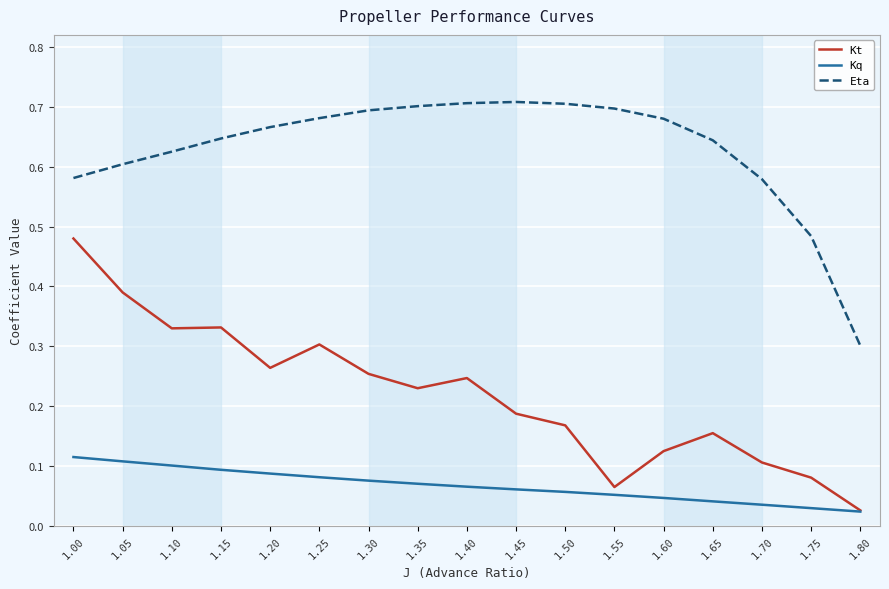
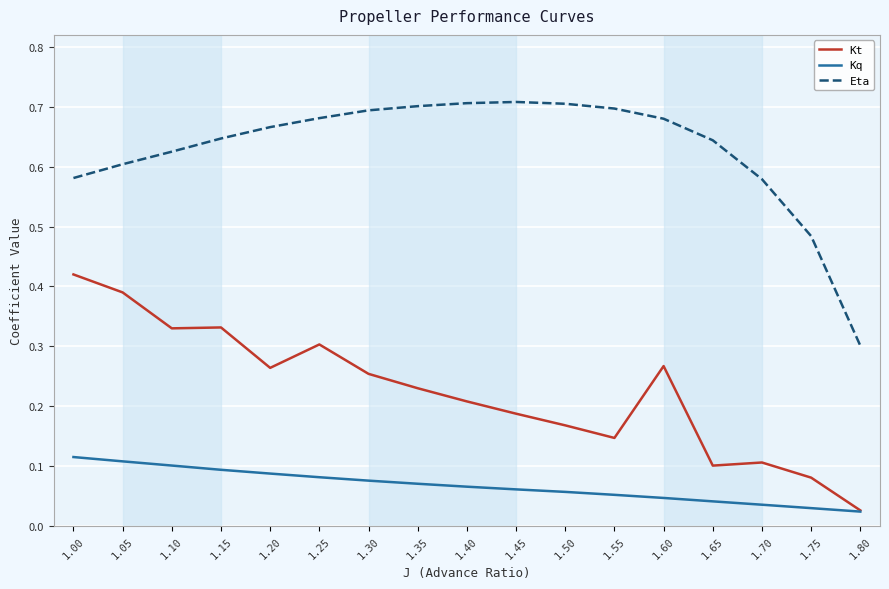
Kt, 1.00: 0.48 -> 0.42
Kt, 1.40: 0.25 -> 0.21
Kt, 1.55: 0.07 -> 0.15
Kt, 1.60: 0.13 -> 0.27
Kt, 1.65: 0.16 -> 0.10
